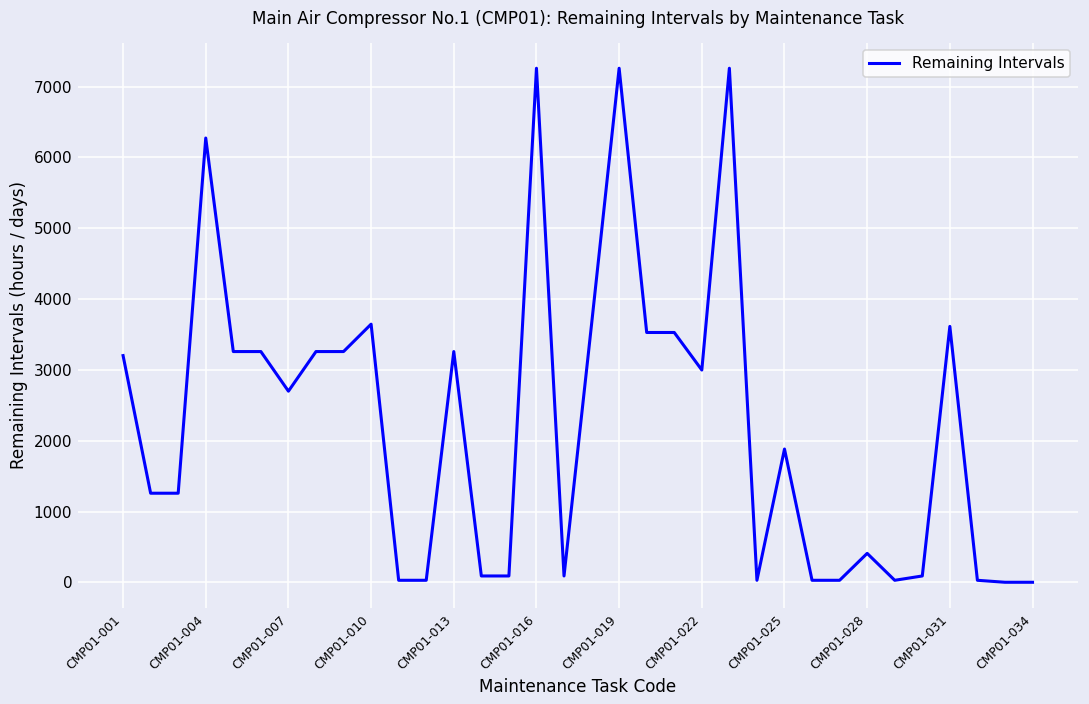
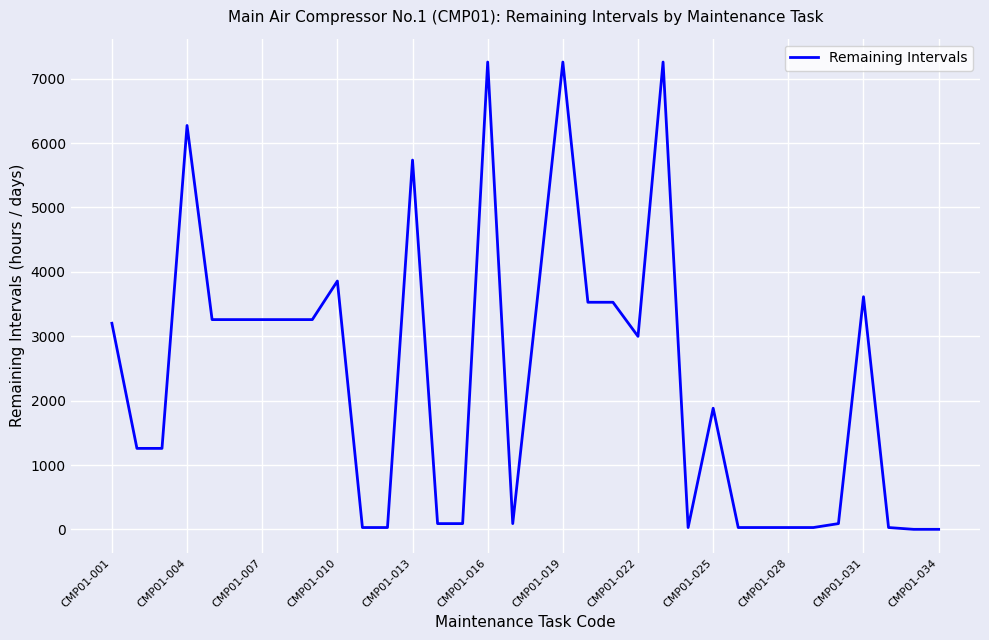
CMP01-007: 2700 -> 3300
CMP01-010: 3600 -> 3900
CMP01-013: 3300 -> 5700
CMP01-028: 400 -> 0
